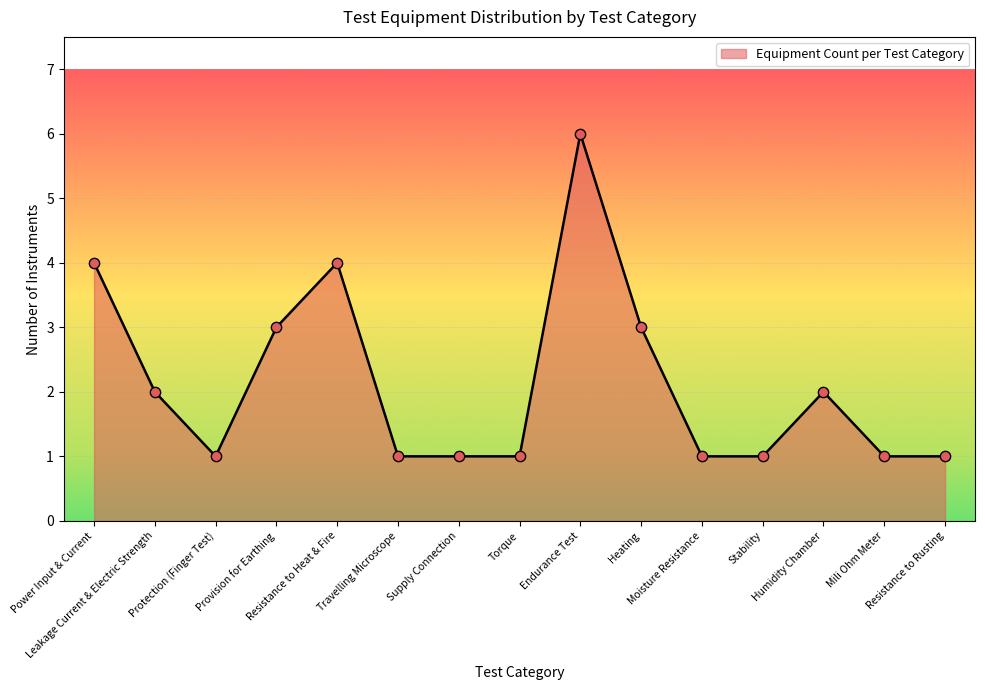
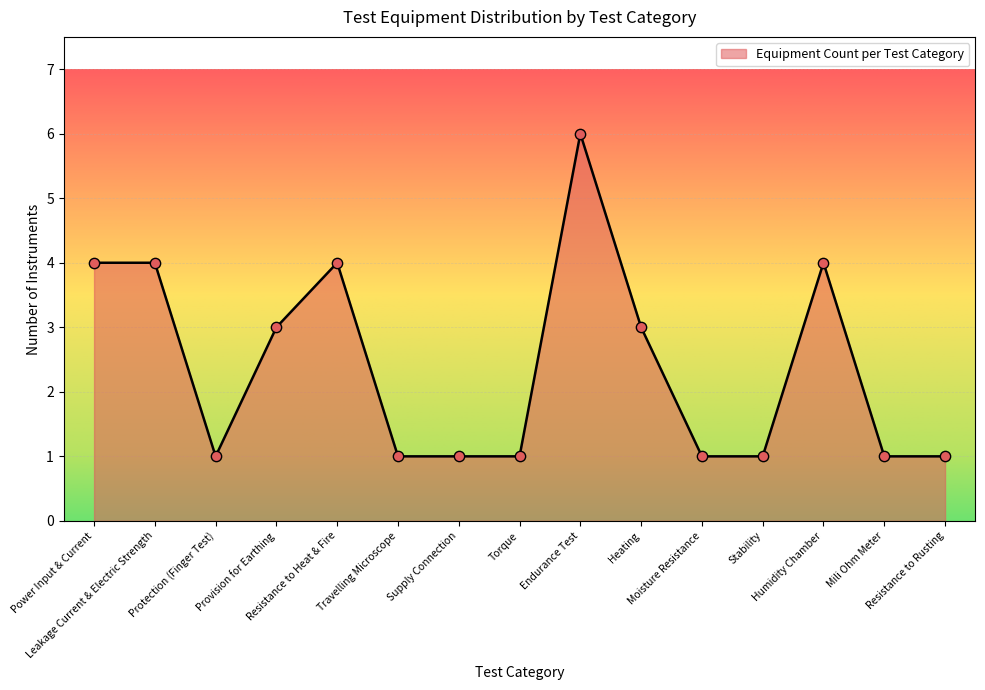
Leakage Current & Electric Strength: 2 -> 4
Humidity Chamber: 2 -> 4
